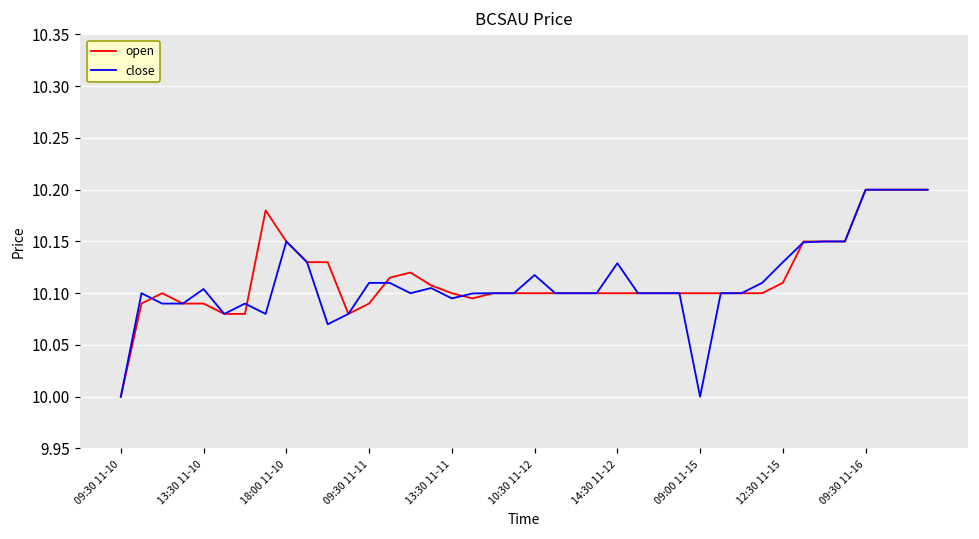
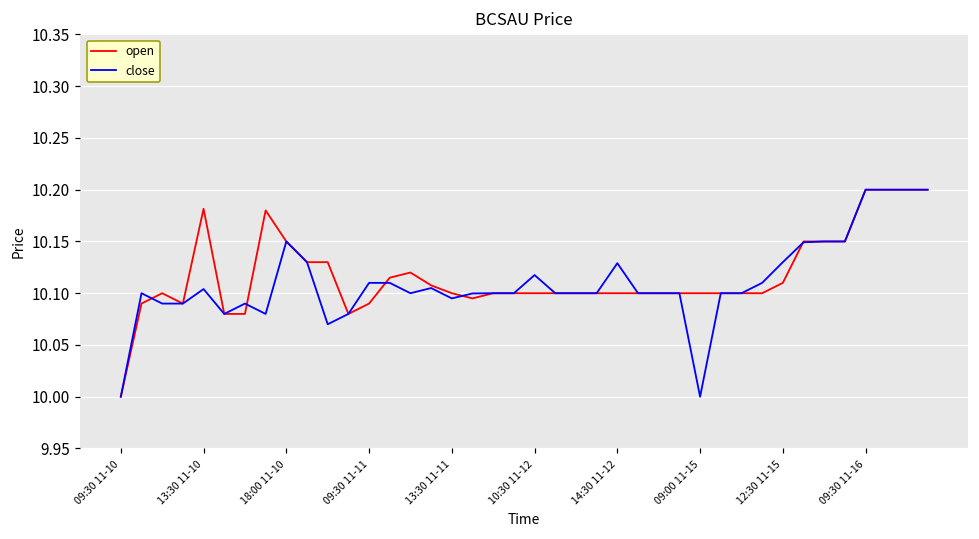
open, 13:30 11-10: 10.09 -> 10.18
